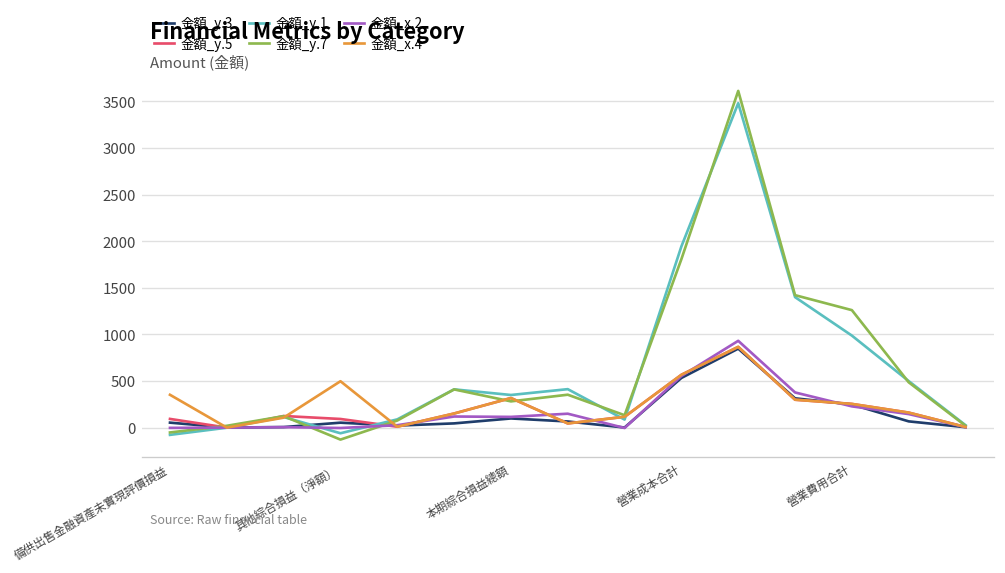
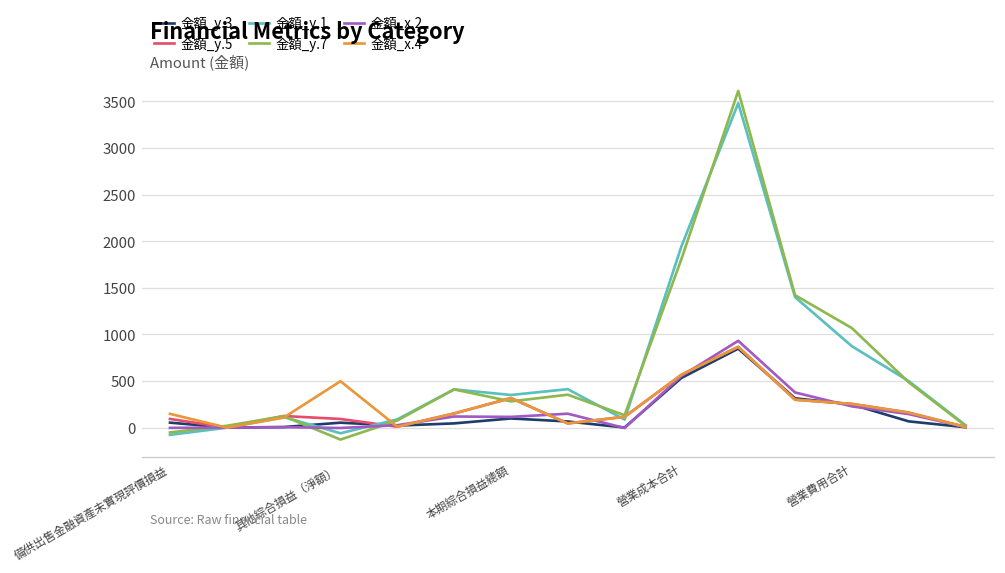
金額_x.4, 備供出售金融資產未實現評價損益: 400 -> 100
金額_y.1, 營業費用合計: 1000 -> 900
金額_y.7, 營業費用合計: 1300 -> 1100
